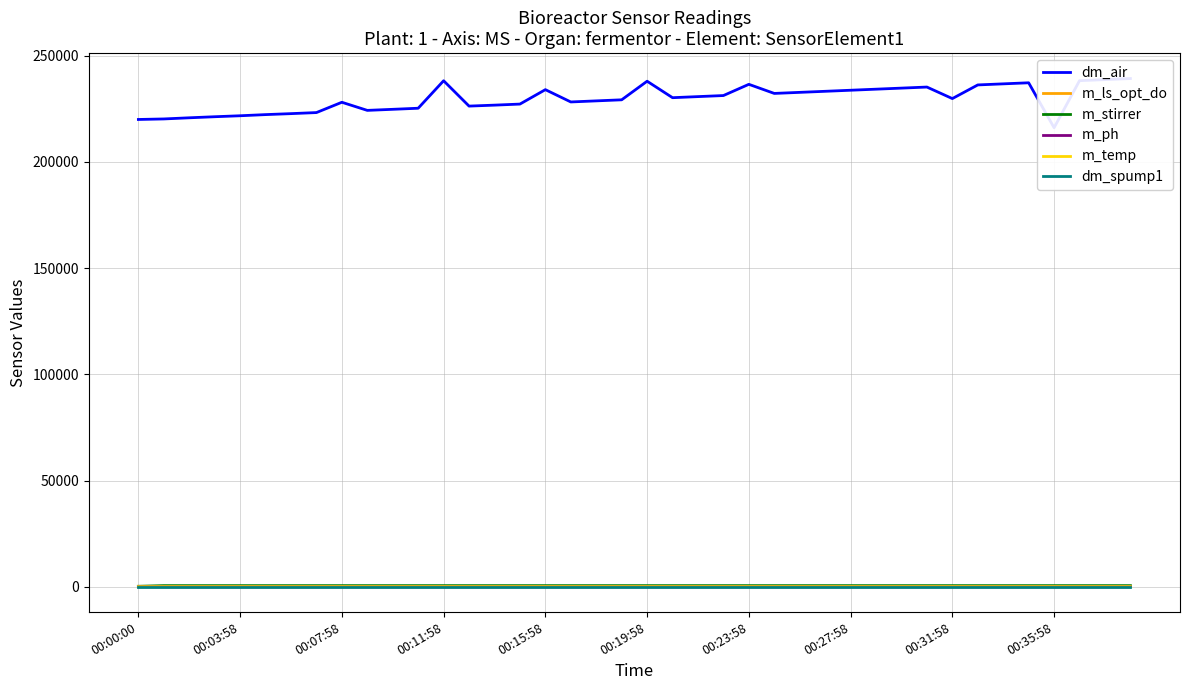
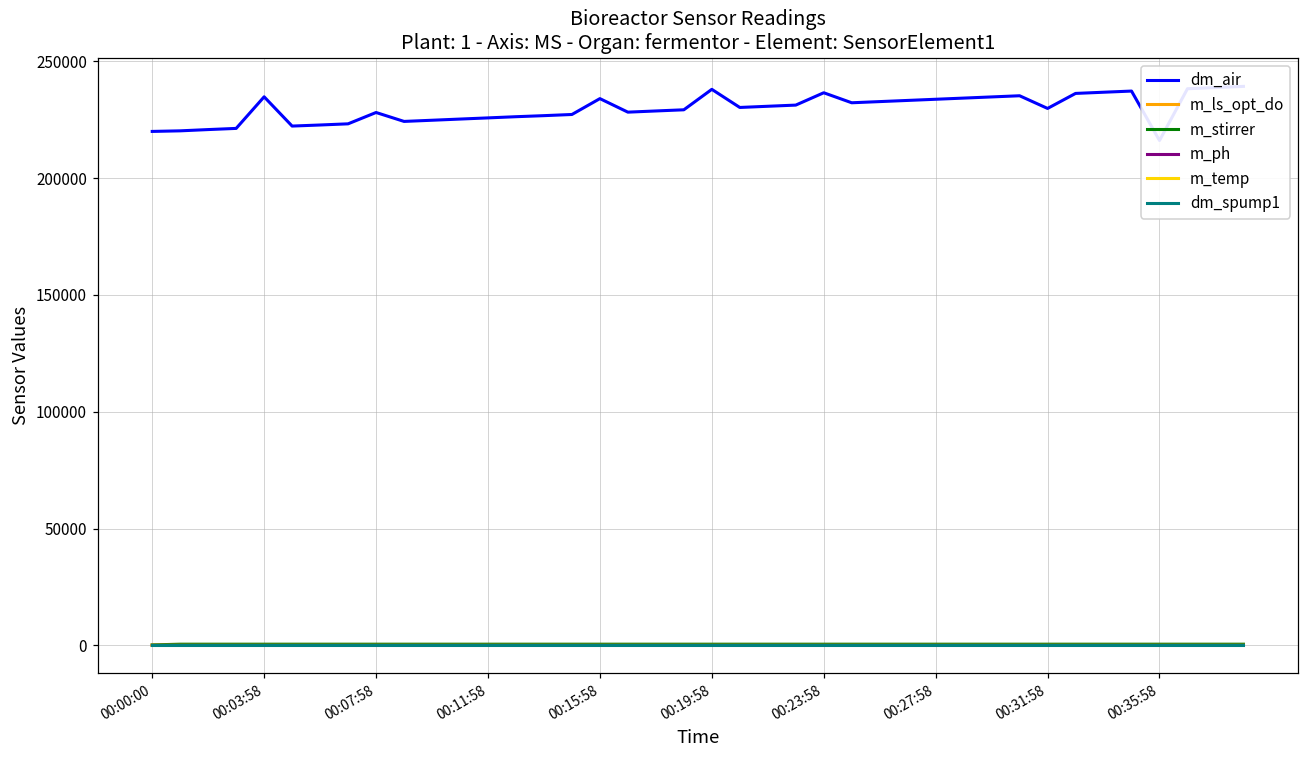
dm_air, 00:03:58: 222000 -> 235000
dm_air, 00:11:58: 238000 -> 226000
